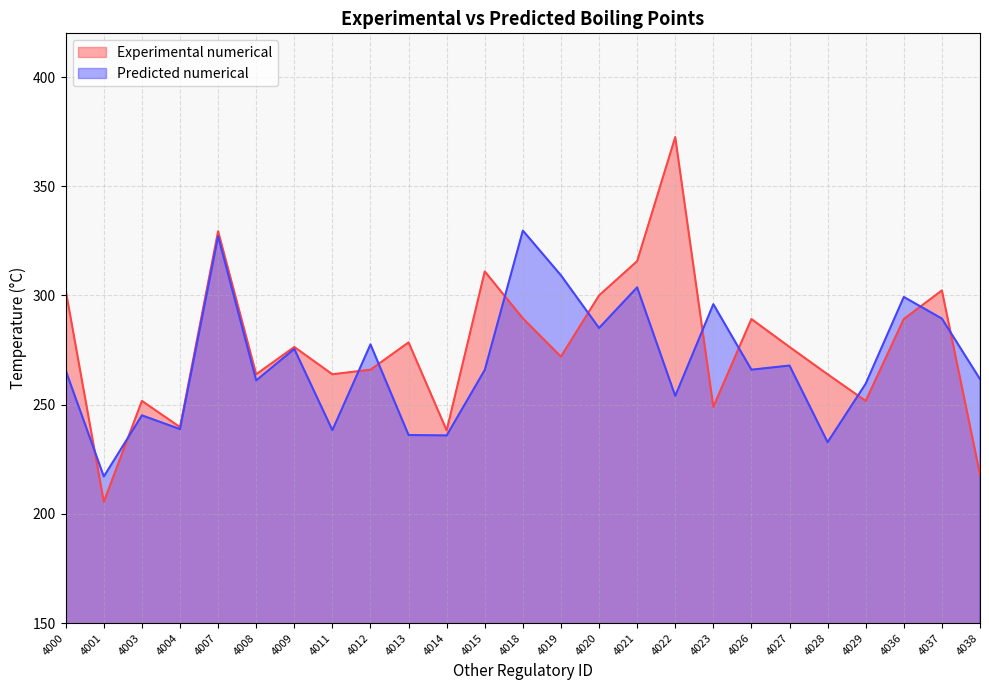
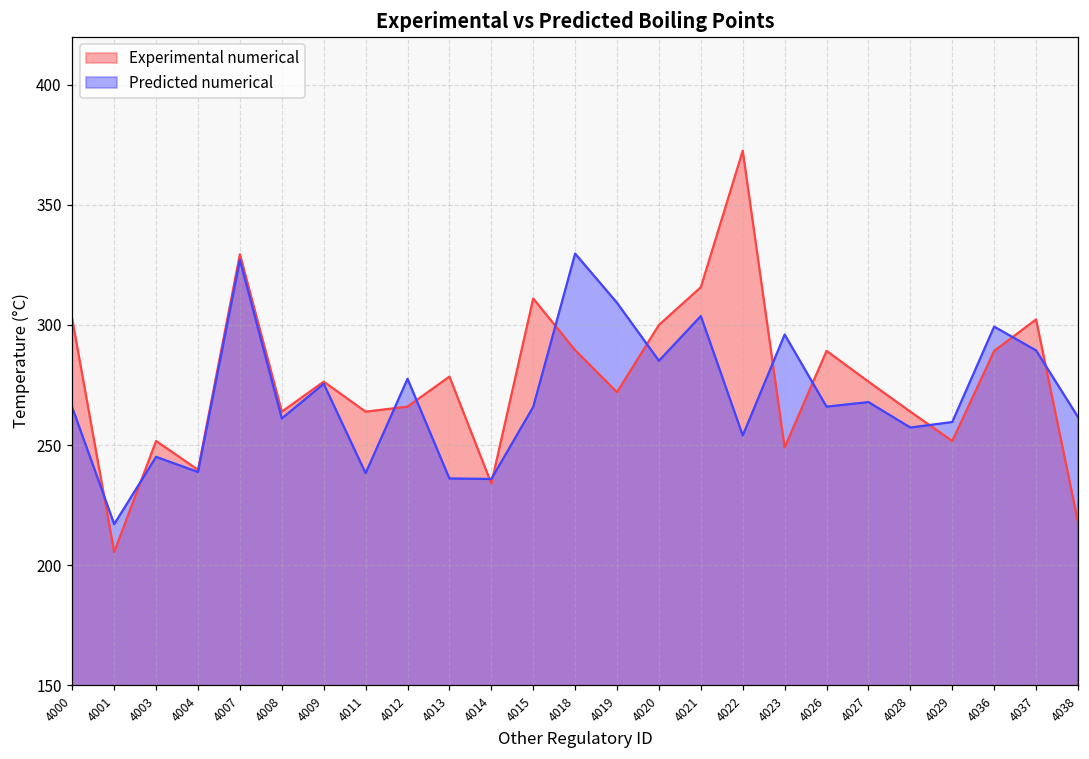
Experimental numerical, 4014: 238 -> 234
Predicted numerical, 4028: 233 -> 257
